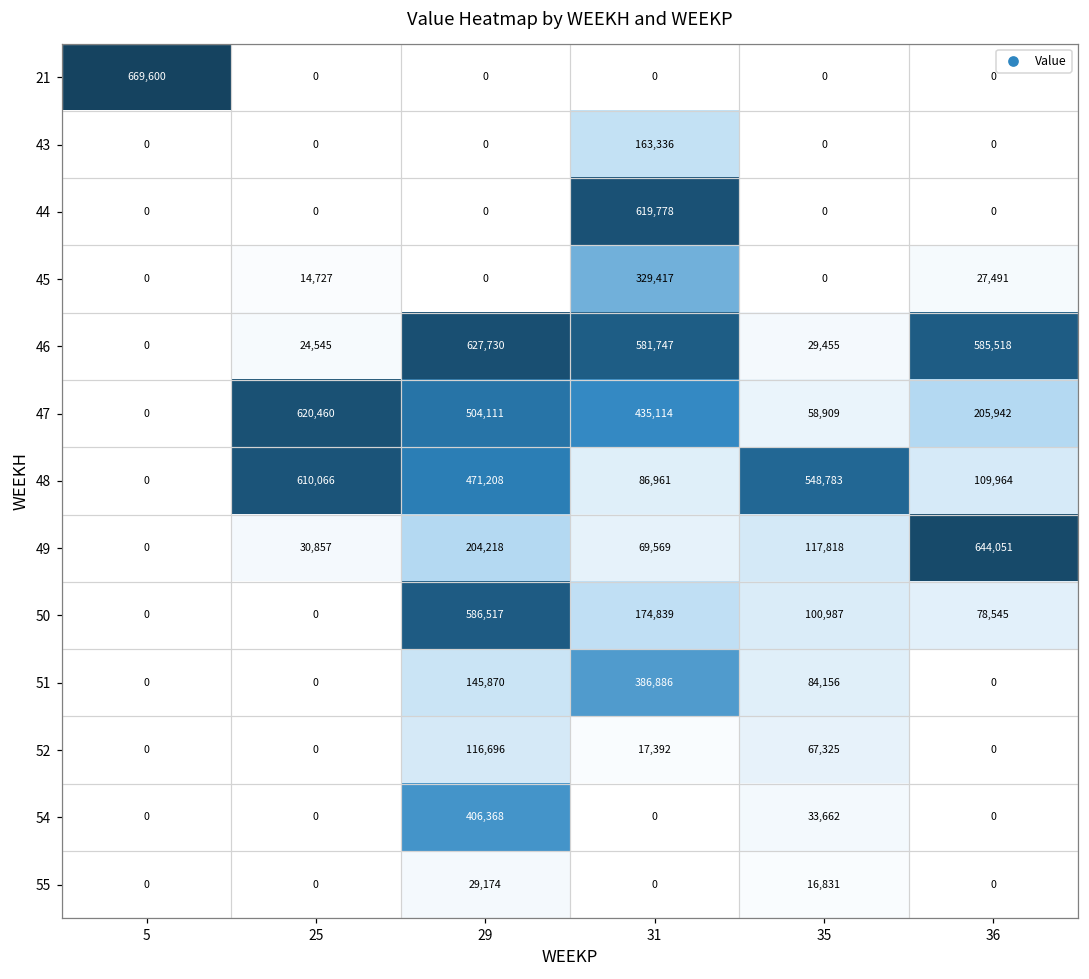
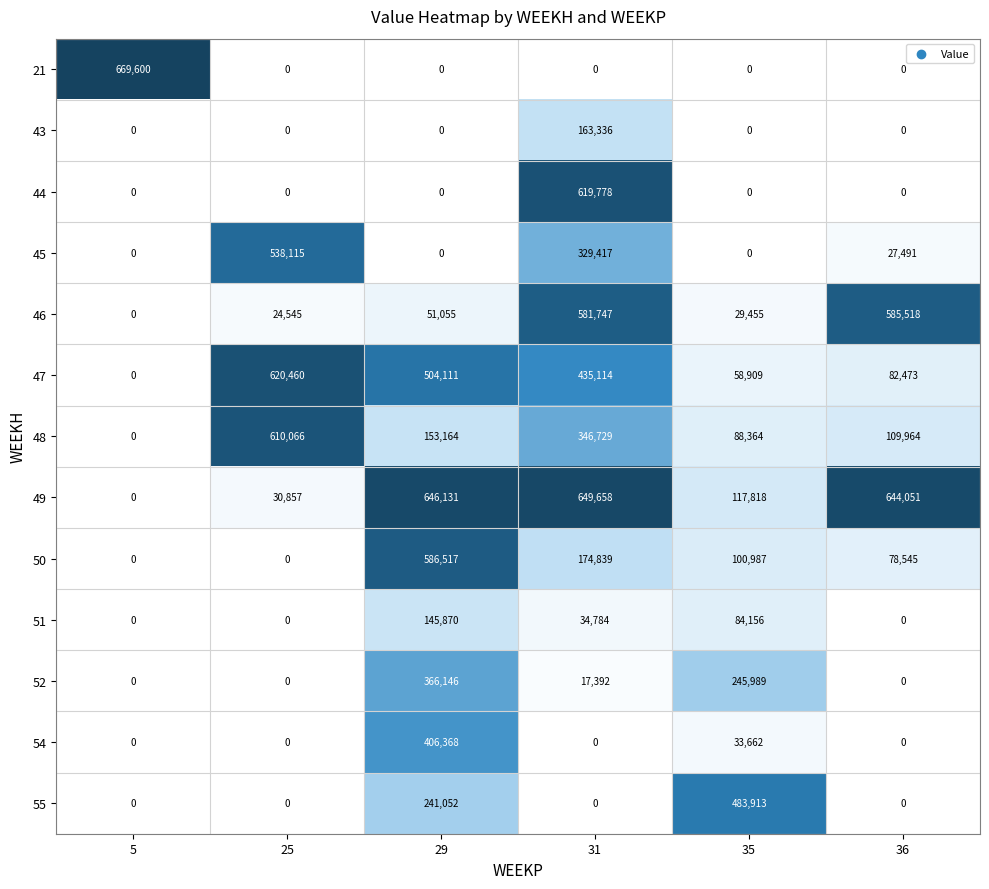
45, 25: 14,727 -> 538,115
46, 29: 627,730 -> 51,055
47, 36: 205,942 -> 82,473
48, 29: 471,208 -> 153,164
48, 31: 86,961 -> 346,729
48, 35: 548,783 -> 88,364
49, 29: 204,218 -> 646,131
49, 31: 69,569 -> 649,658
51, 31: 386,886 -> 34,784
52, 29: 116,696 -> 366,146
52, 35: 67,325 -> 245,989
55, 29: 29,174 -> 241,052
55, 35: 16,831 -> 483,913
